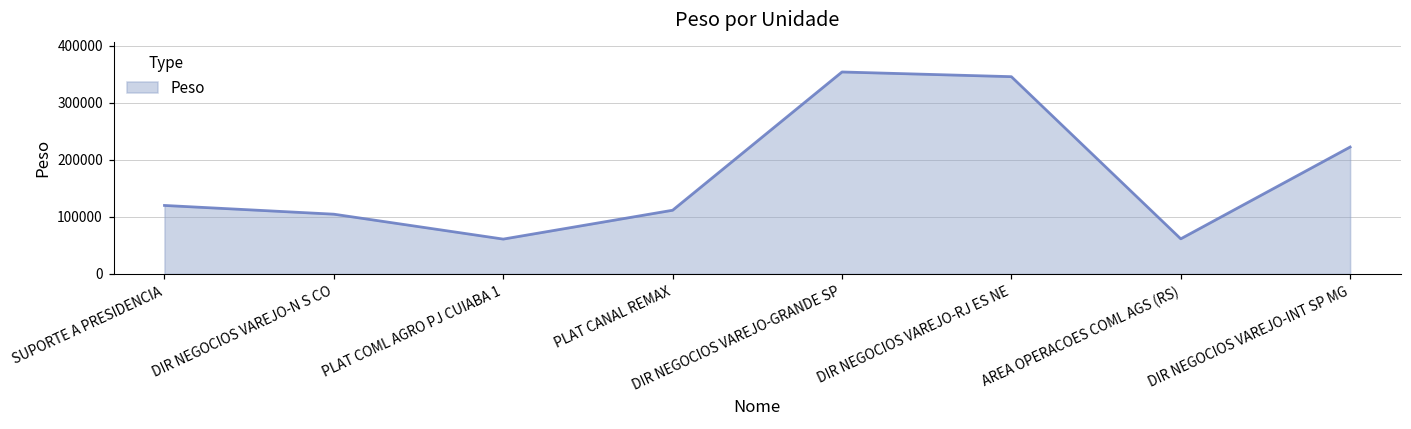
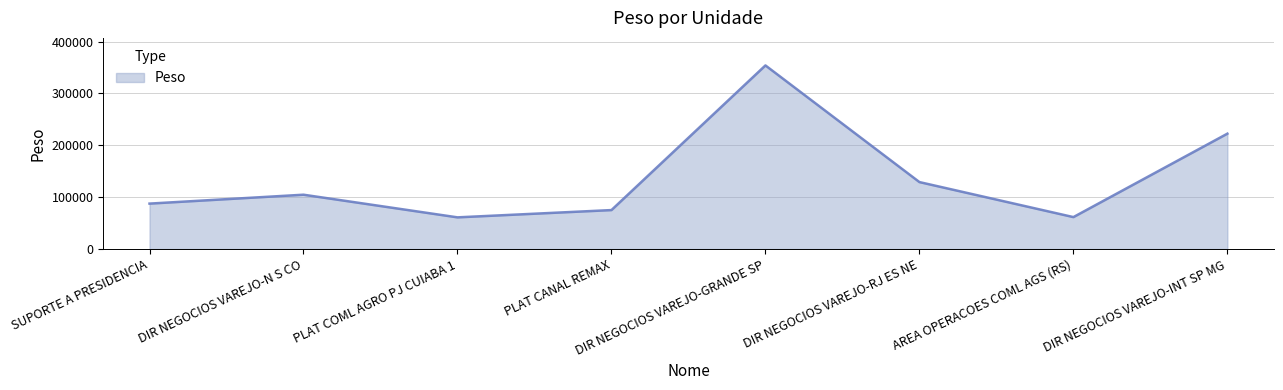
SUPORTE A PRESIDENCIA: 120000 -> 90000
PLAT CANAL REMAX: 110000 -> 80000
DIR NEGOCIOS VAREJO-RJ ES NE: 350000 -> 130000
